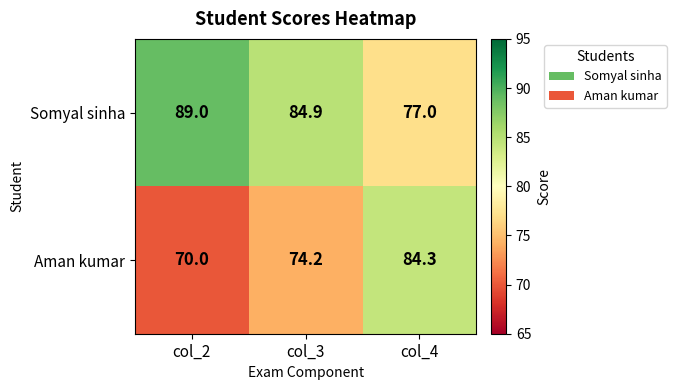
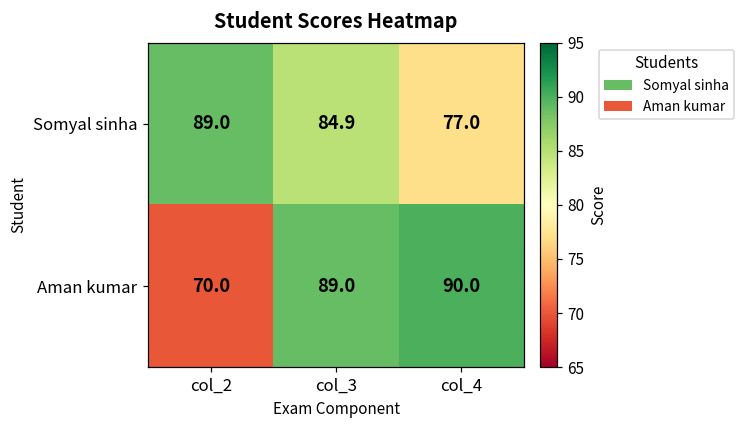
Aman kumar, col_3: 74.2 -> 89.0
Aman kumar, col_4: 84.3 -> 90.0
